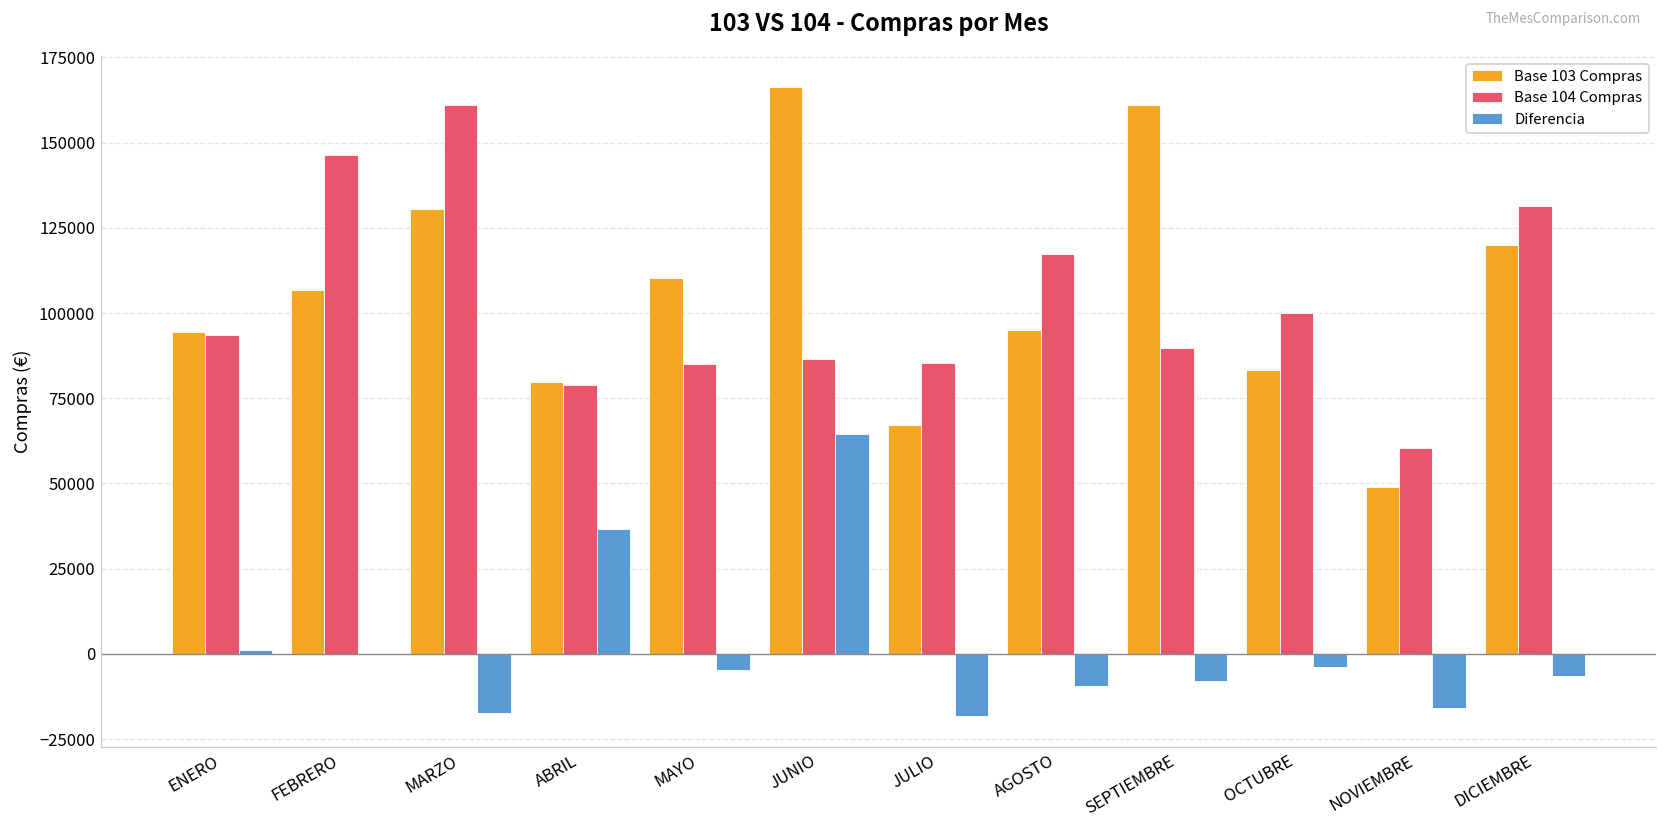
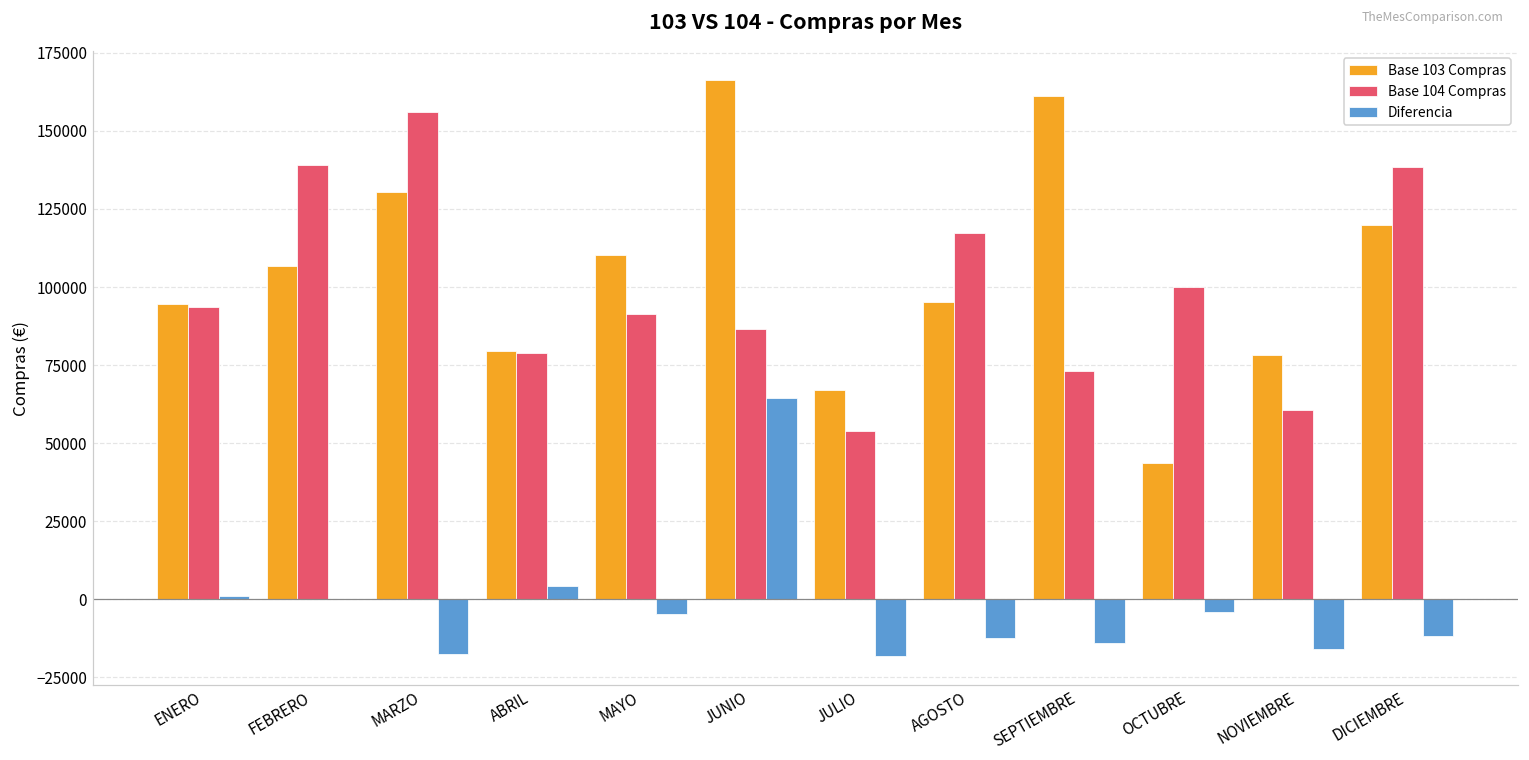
Base 104 Compras, FEBRERO: 146000 -> 139000
Base 104 Compras, MARZO: 161000 -> 156000
Diferencia, ABRIL: 37000 -> 4000
Base 104 Compras, MAYO: 85000 -> 91000
Base 104 Compras, JULIO: 85000 -> 54000
Diferencia, AGOSTO: -9000 -> -12000
Base 104 Compras, SEPTIEMBRE: 90000 -> 73000
Diferencia, SEPTIEMBRE: -8000 -> -14000
Base 103 Compras, OCTUBRE: 83000 -> 44000
Base 103 Compras, NOVIEMBRE: 49000 -> 78000
Base 104 Compras, DICIEMBRE: 132000 -> 139000
Diferencia, DICIEMBRE: -7000 -> -12000
